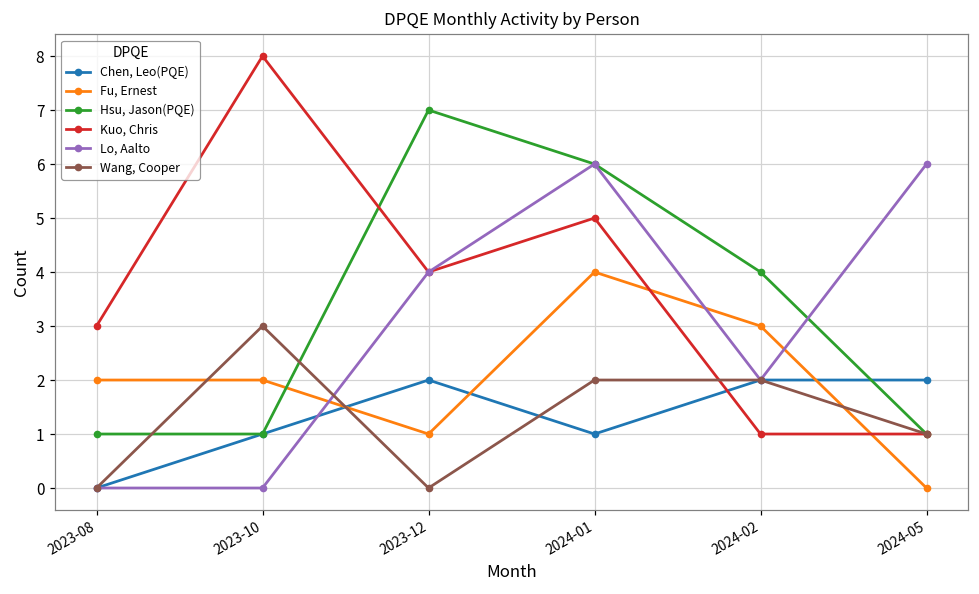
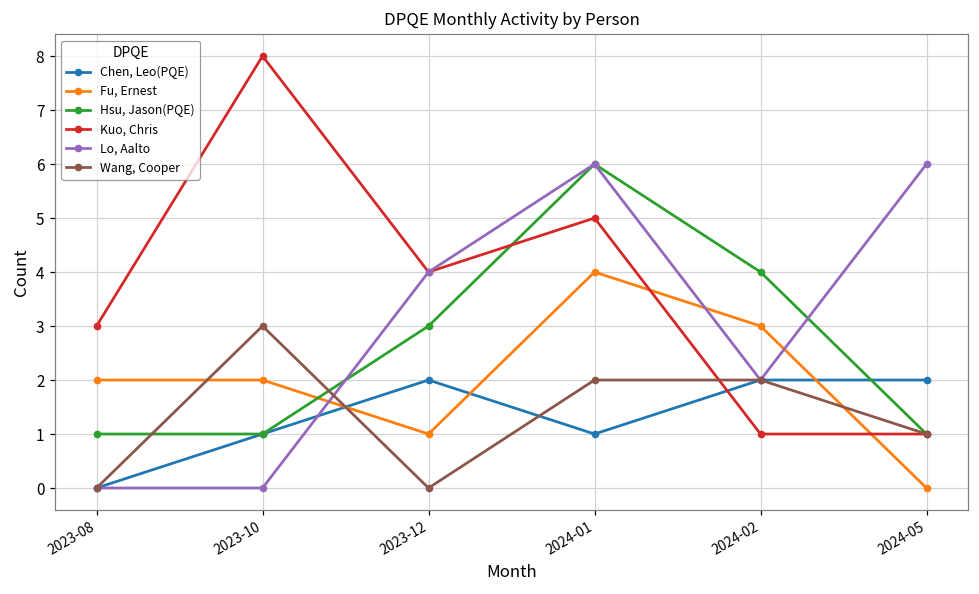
Hsu, Jason(PQE), 2023-12: 7 -> 3
